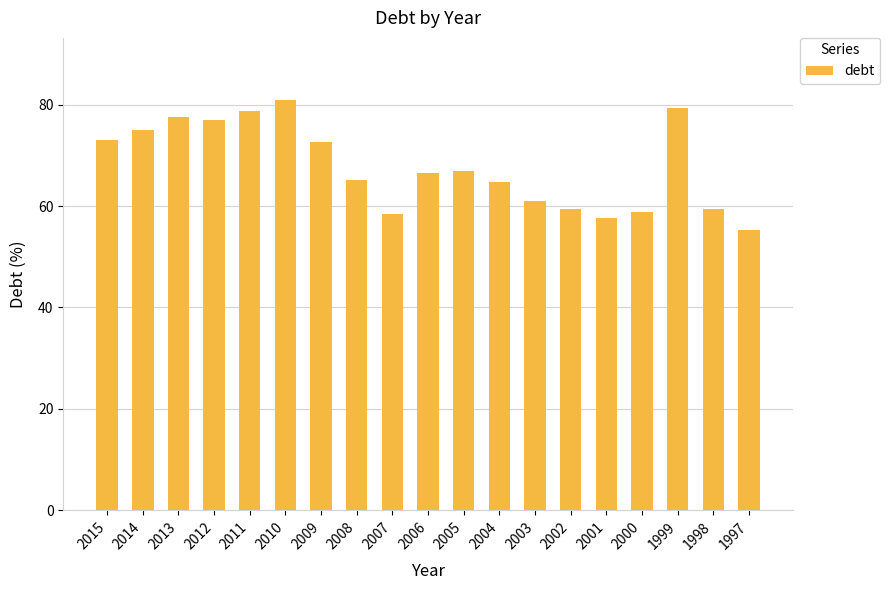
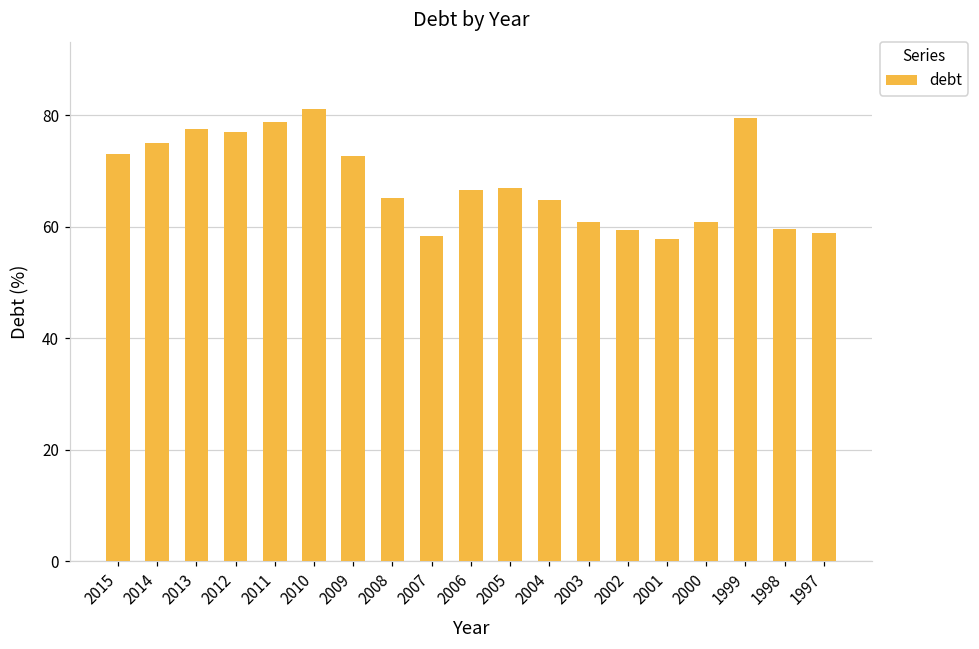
2000: 59 -> 61
1997: 55 -> 59
